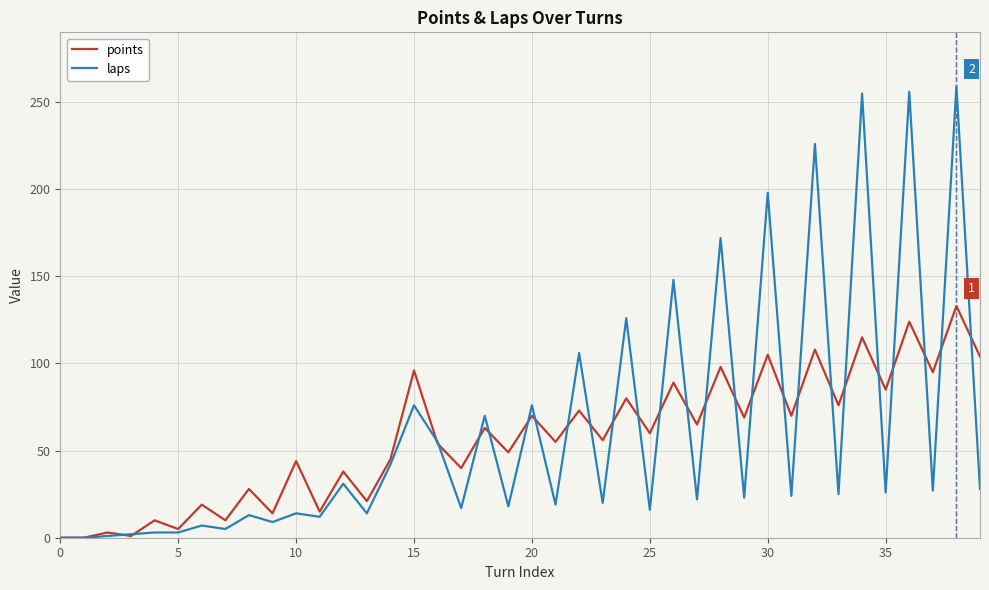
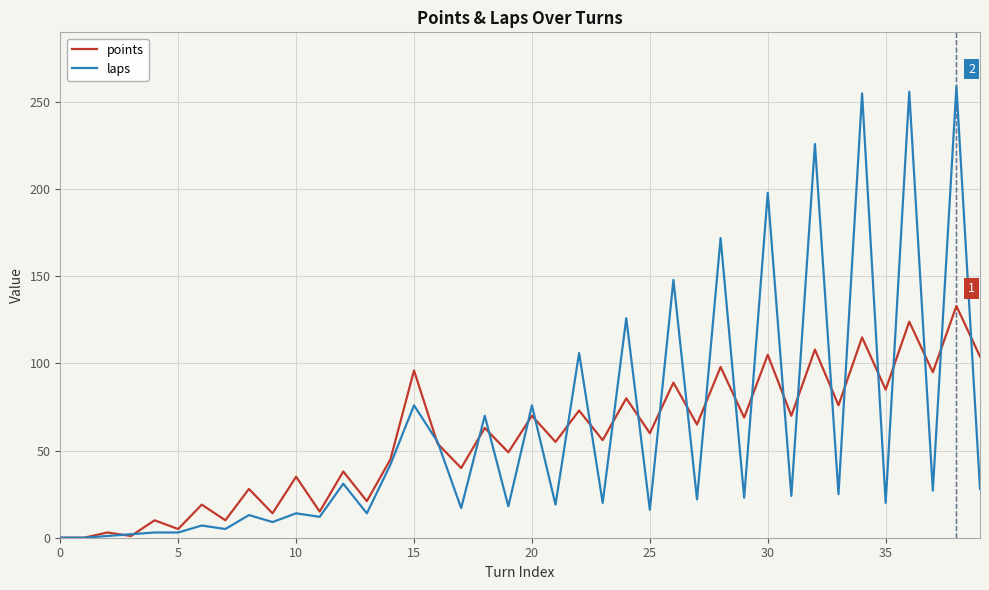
points, 10: 44 -> 35
laps, 35: 26 -> 20
